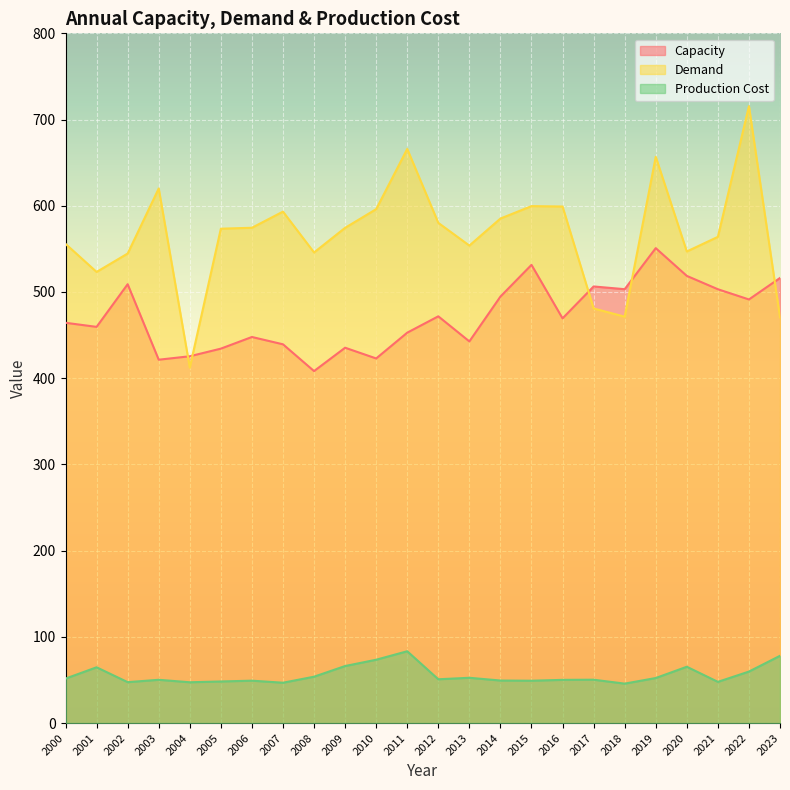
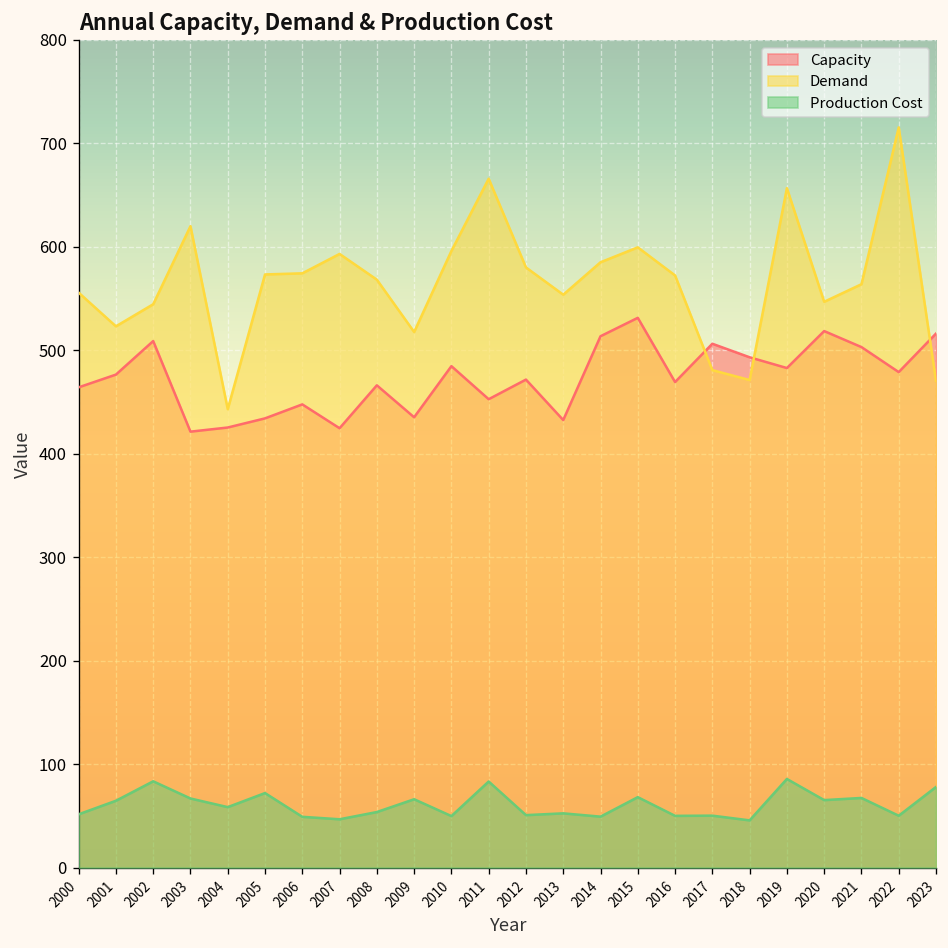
Capacity, 2001: 460 -> 480
Production Cost, 2002: 50 -> 80
Production Cost, 2003: 50 -> 70
Demand, 2004: 410 -> 440
Production Cost, 2004: 50 -> 60
Production Cost, 2005: 50 -> 70
Capacity, 2007: 440 -> 420
Capacity, 2008: 410 -> 470
Demand, 2008: 550 -> 570
Demand, 2009: 570 -> 520
Capacity, 2010: 420 -> 480
Production Cost, 2010: 70 -> 50
Capacity, 2013: 440 -> 430
Capacity, 2014: 490 -> 510
Production Cost, 2015: 50 -> 70
Demand, 2016: 600 -> 570
Capacity, 2018: 500 -> 490
Capacity, 2019: 550 -> 480
Production Cost, 2019: 50 -> 90
Production Cost, 2021: 50 -> 70
Capacity, 2022: 490 -> 480
Production Cost, 2022: 60 -> 50
